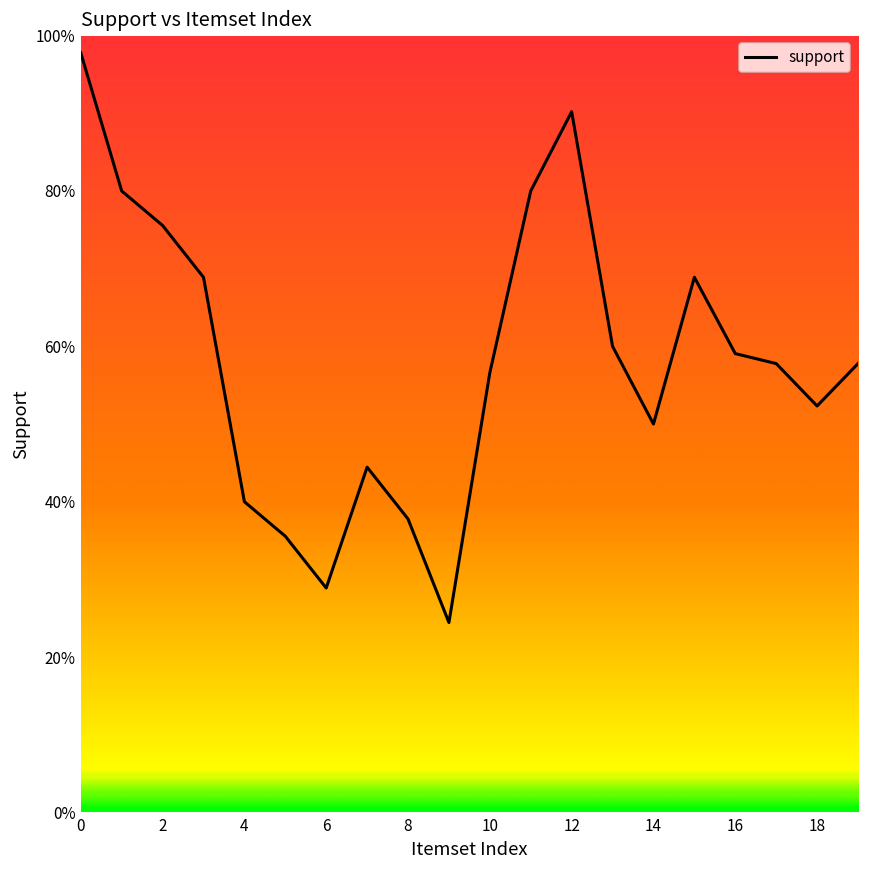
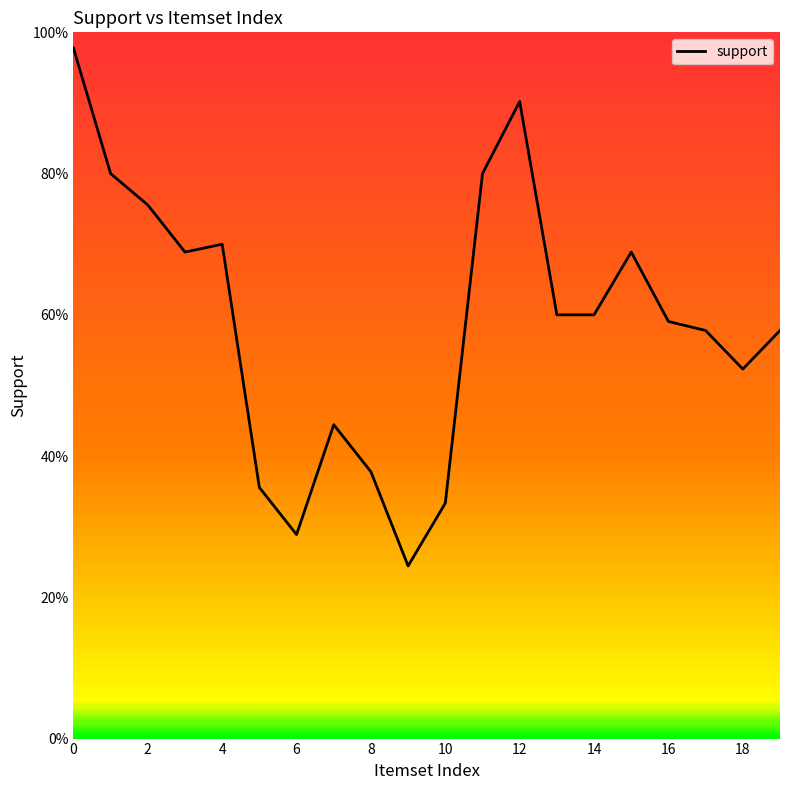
4: 40% -> 70%
10: 57% -> 33%
14: 50% -> 60%
